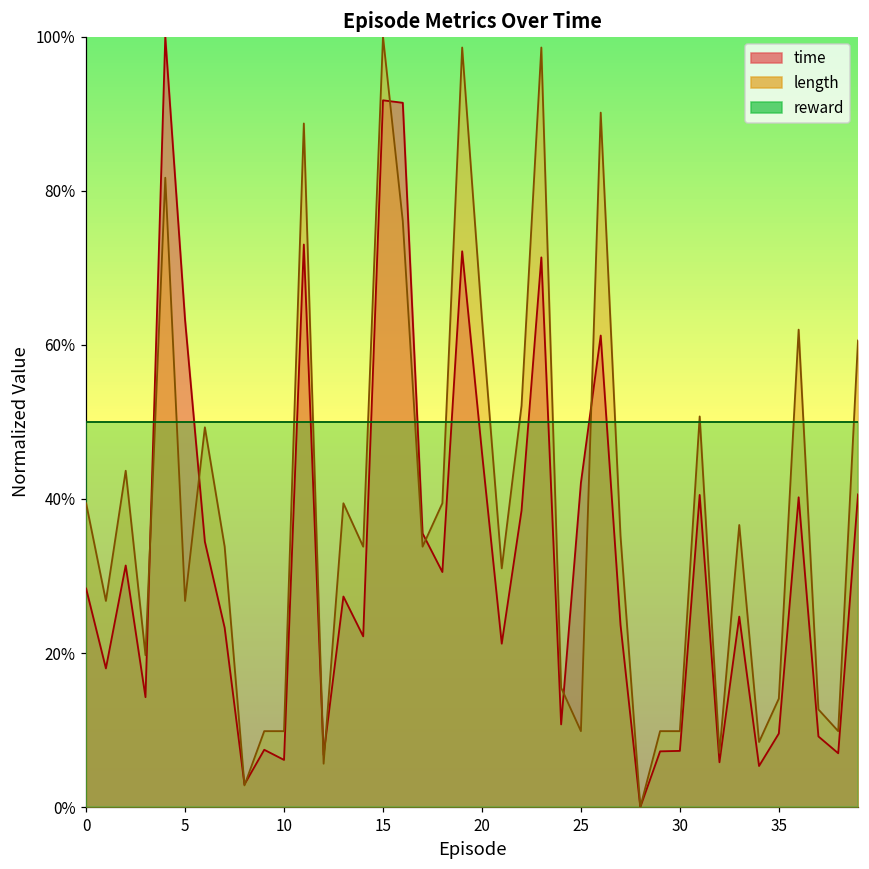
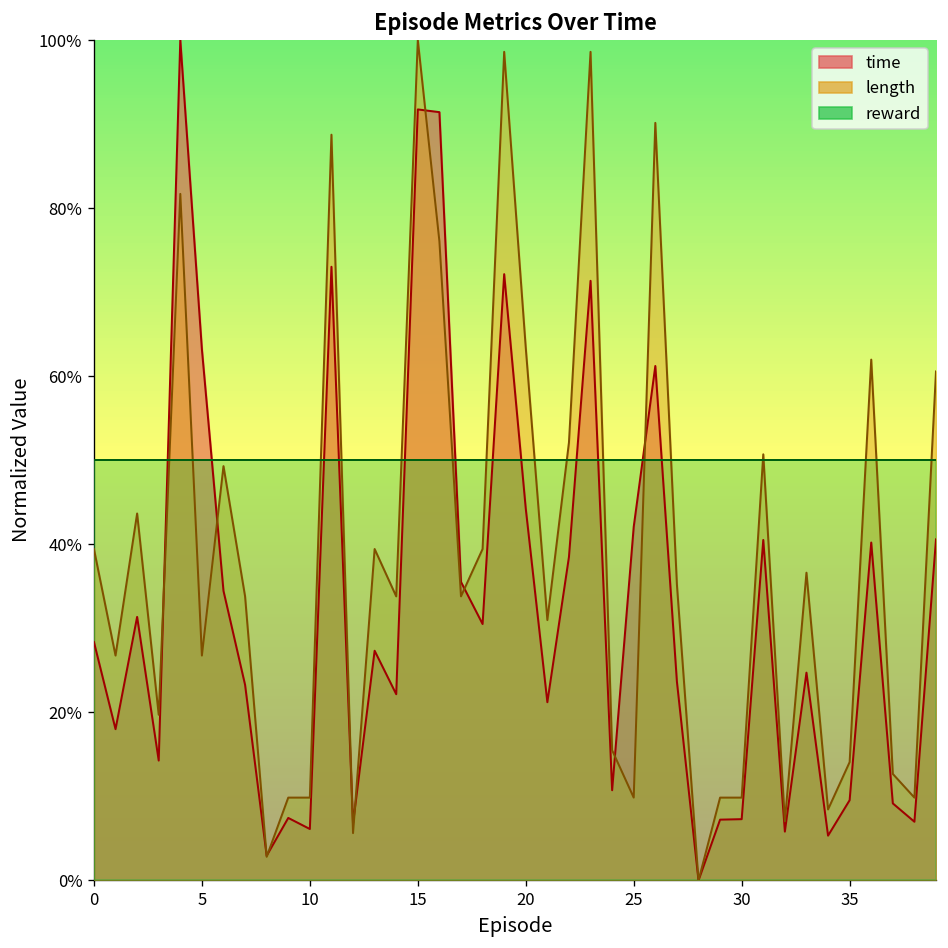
time, 20: 46% -> 44%
